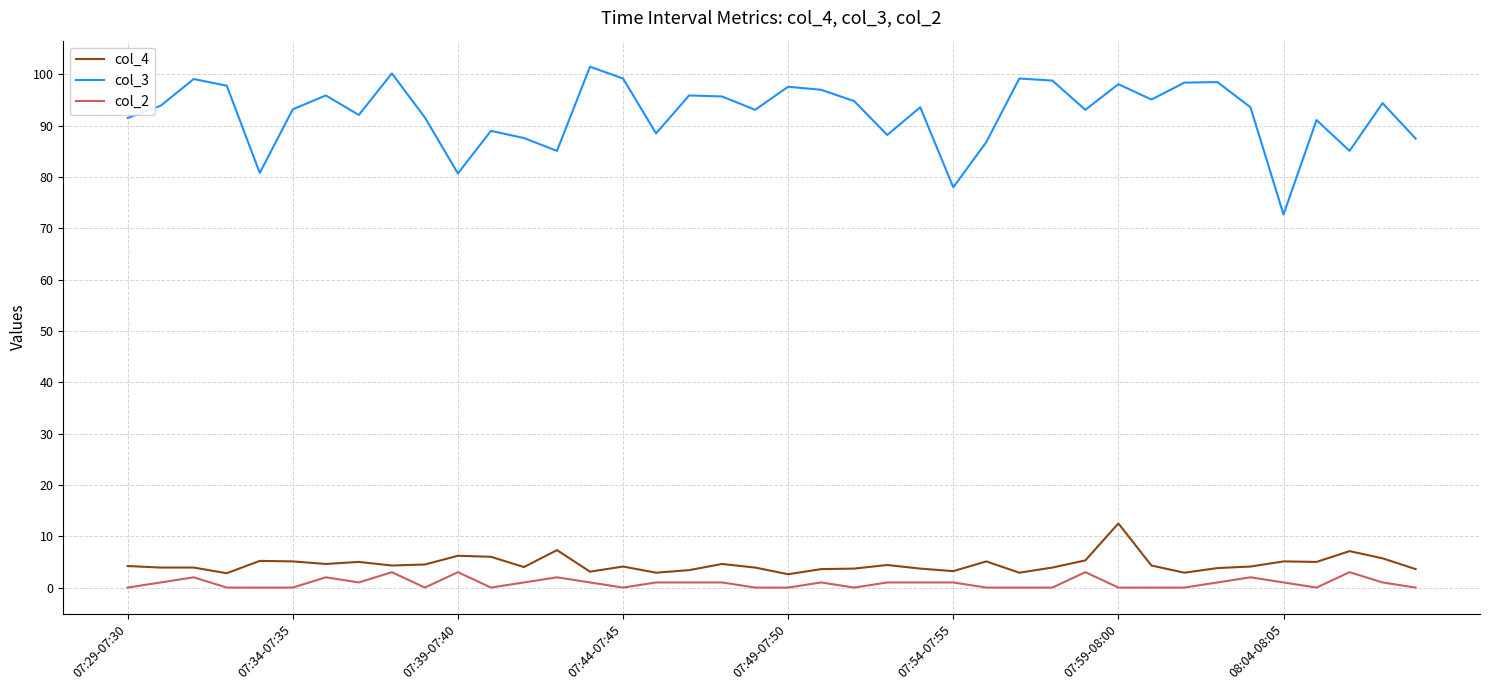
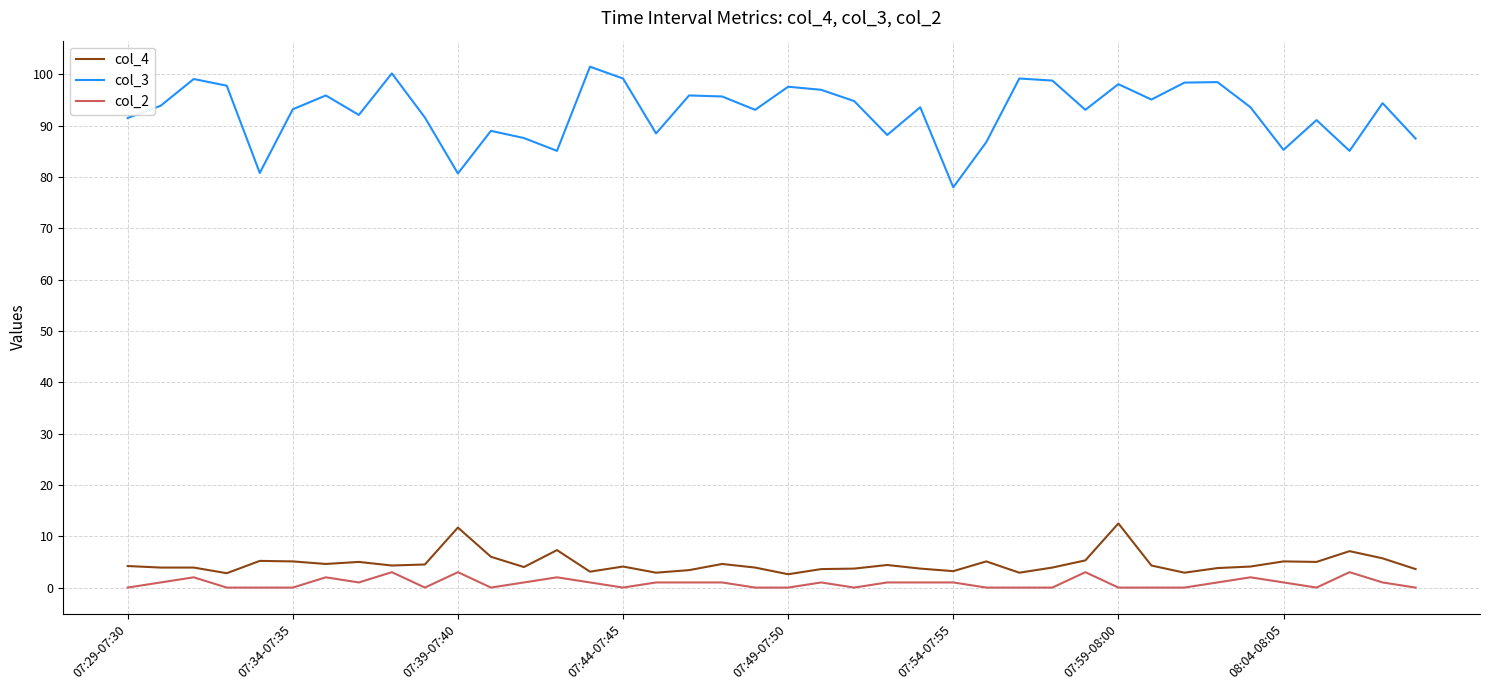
col_4, 07:39-07:40: 6 -> 12
col_3, 08:04-08:05: 73 -> 85
